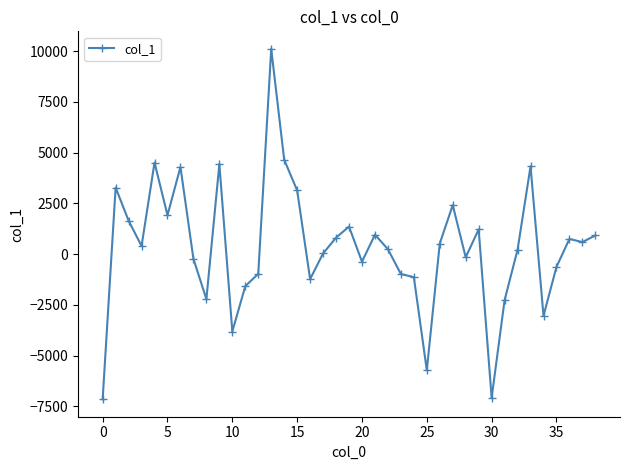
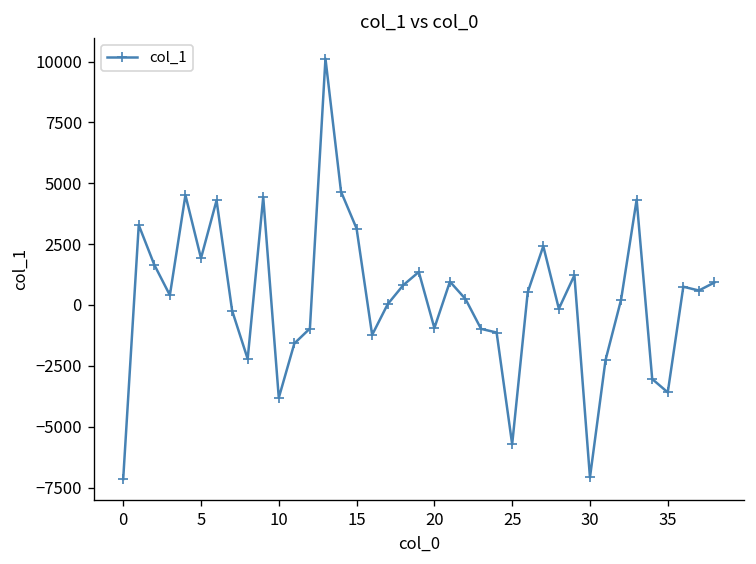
20: -400 -> -900
35: -600 -> -3600
